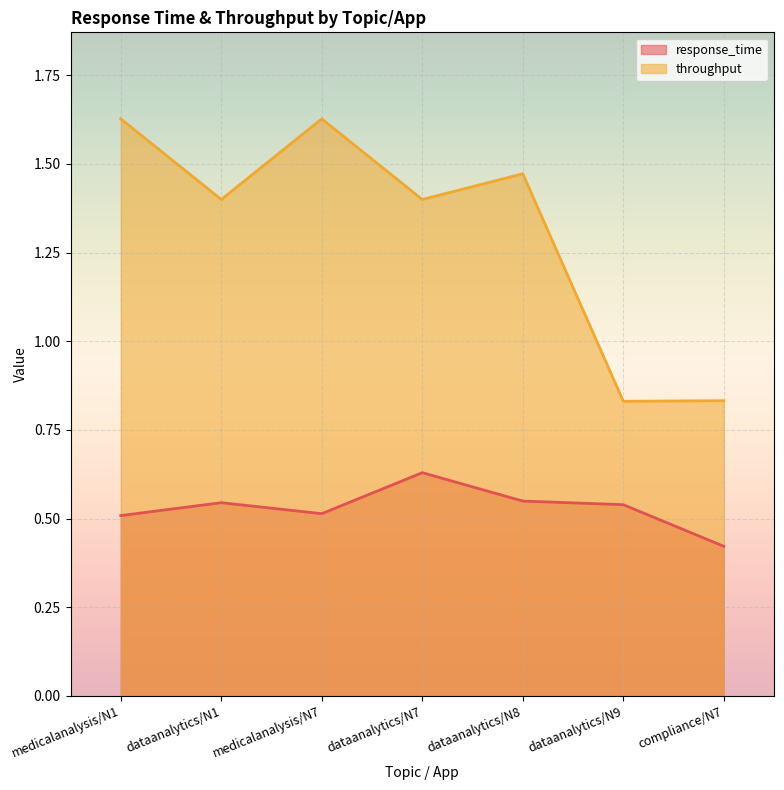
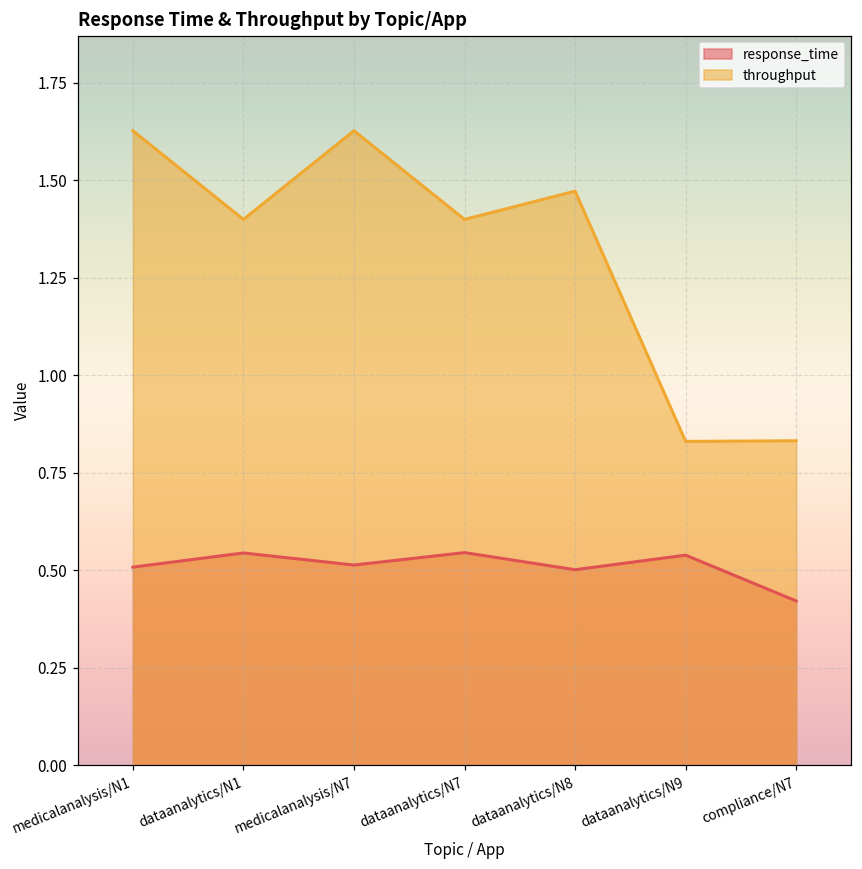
response_time, dataanalytics/N7: 0.63 -> 0.55
response_time, dataanalytics/N8: 0.55 -> 0.50
